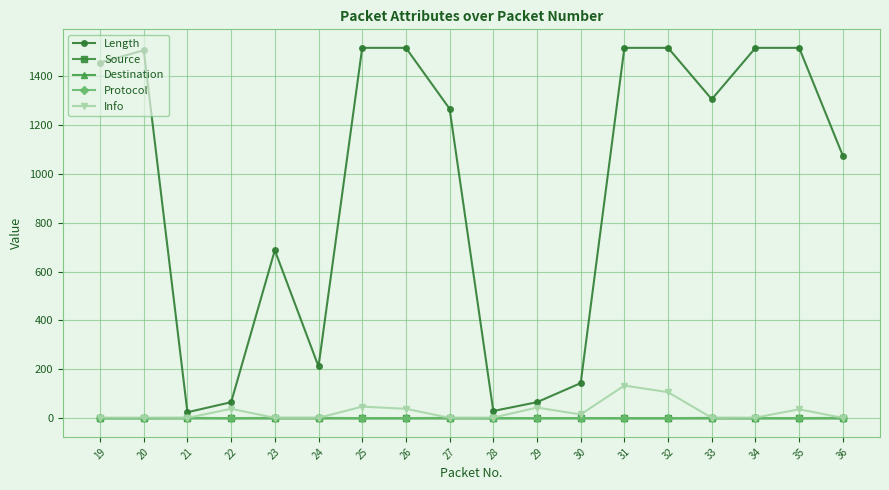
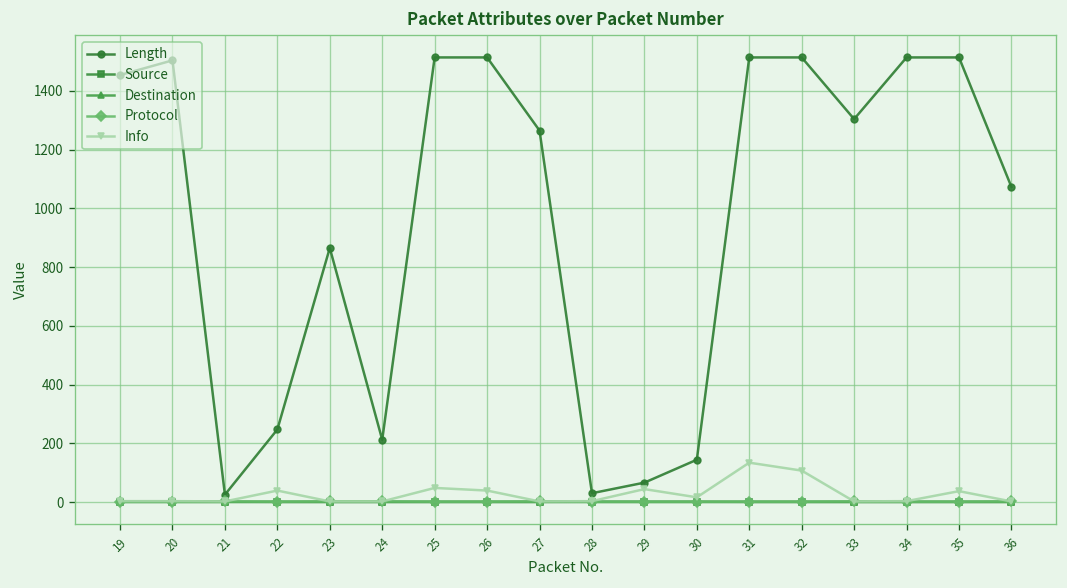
Length, 22: 70 -> 250
Length, 23: 690 -> 870
